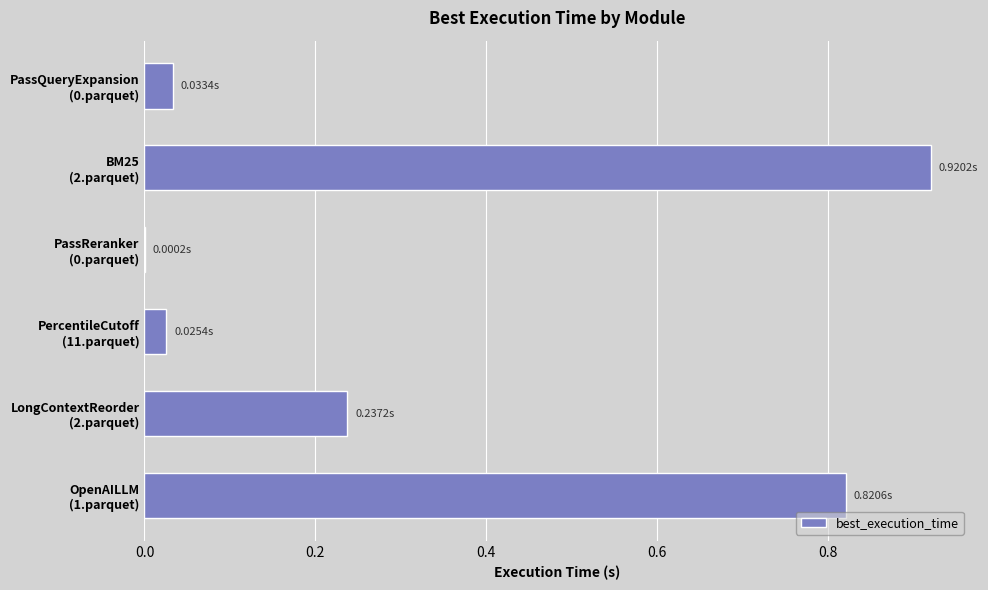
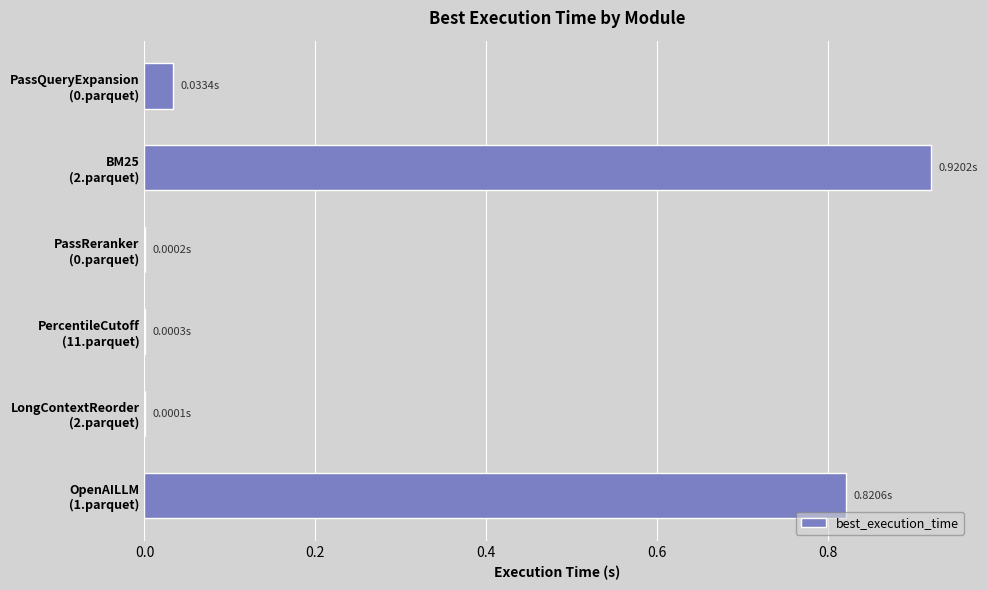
PercentileCutoff (11.parquet): 0.0254s -> 0.0003s
LongContextReorder (2.parquet): 0.2372s -> 0.0001s
